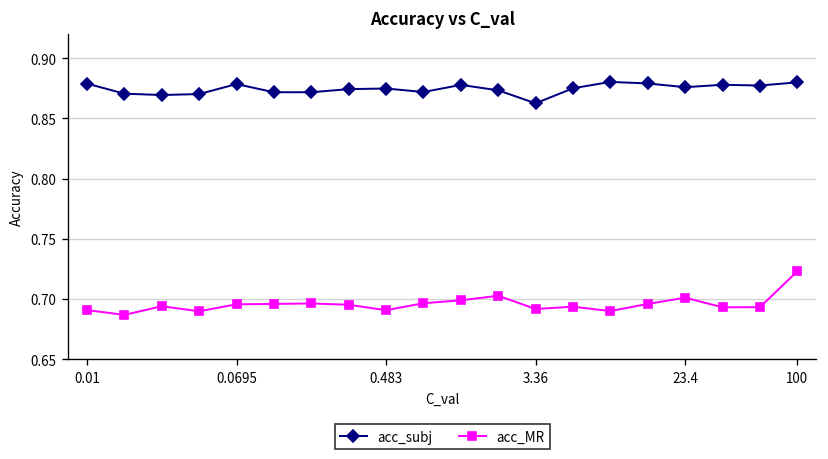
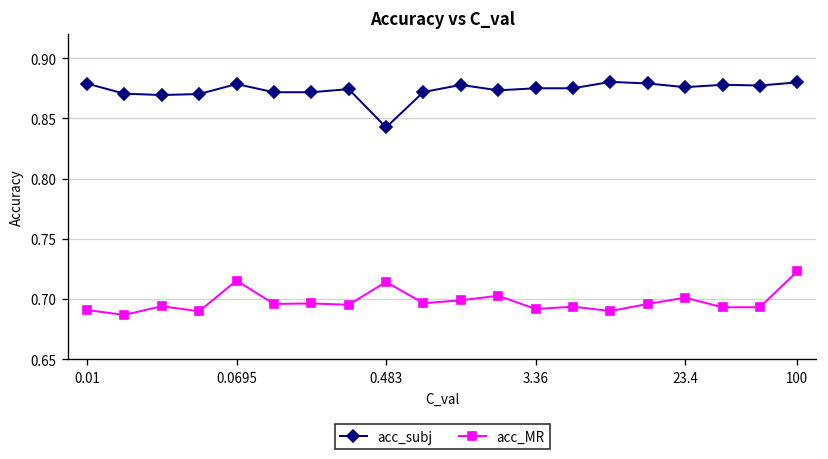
acc_MR, 0.0695: 0.696 -> 0.715
acc_subj, 0.483: 0.875 -> 0.843
acc_MR, 0.483: 0.691 -> 0.714
acc_subj, 3.36: 0.863 -> 0.875
